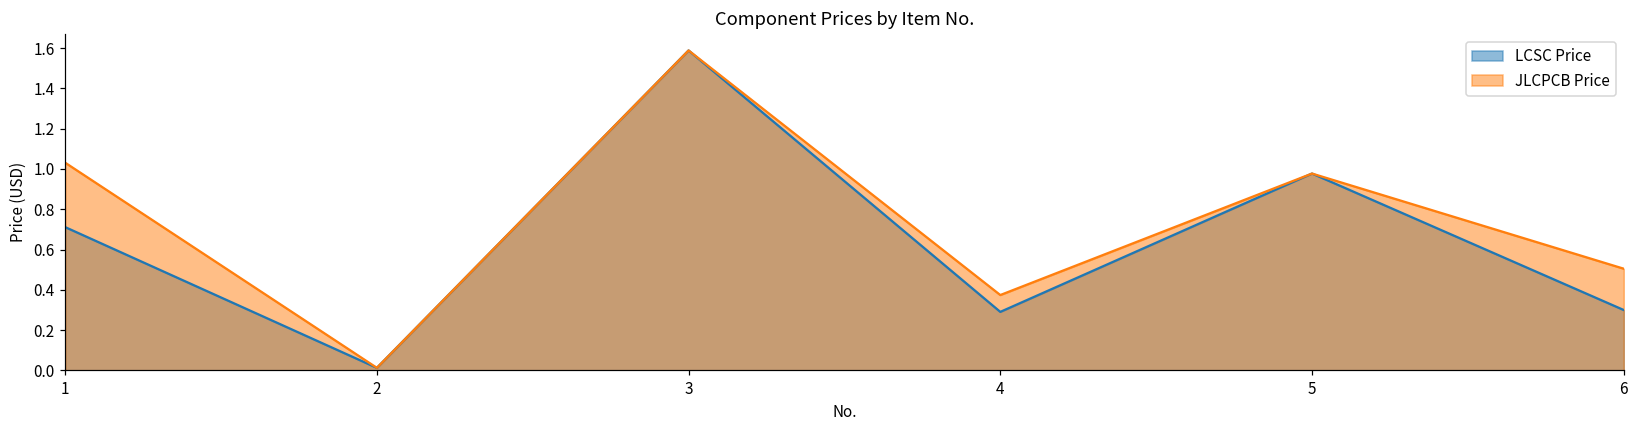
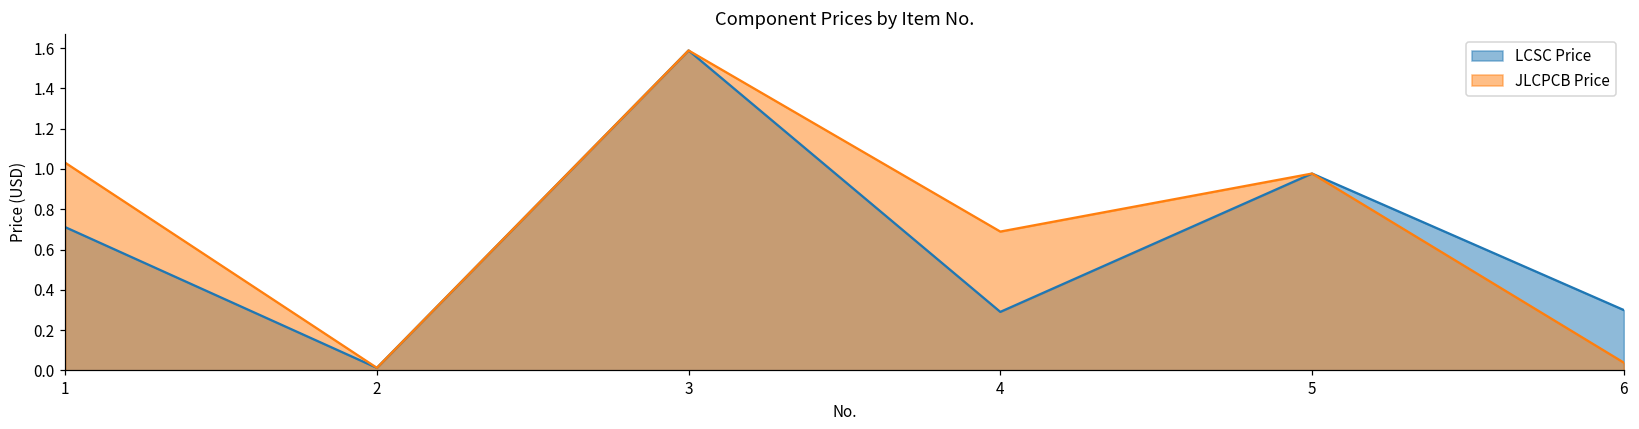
JLCPCB Price, 4: 0.37 -> 0.69
JLCPCB Price, 6: 0.50 -> 0.04
